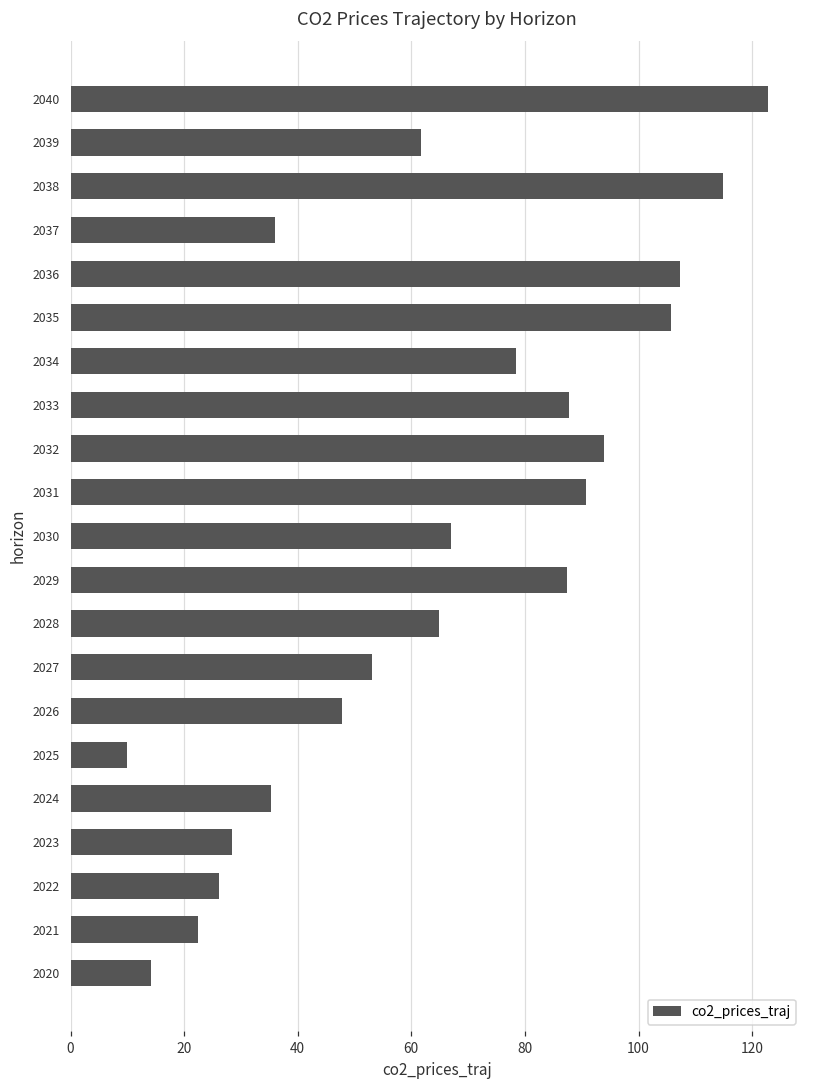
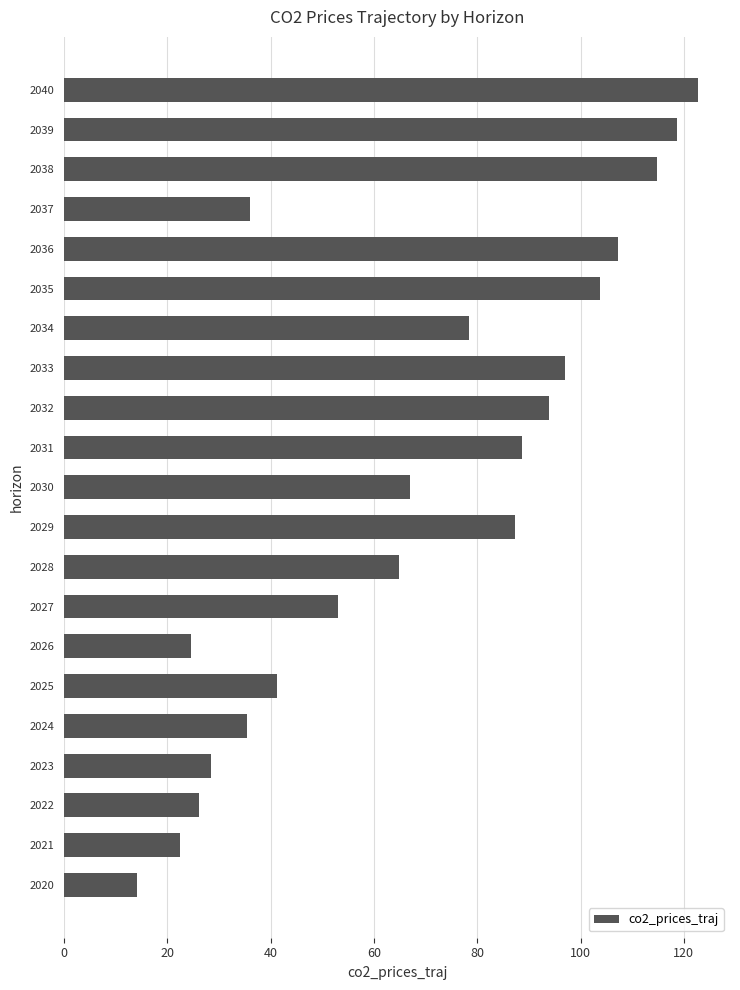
2039: 62 -> 119
2035: 106 -> 104
2033: 88 -> 97
2031: 91 -> 89
2026: 48 -> 24
2025: 10 -> 41
